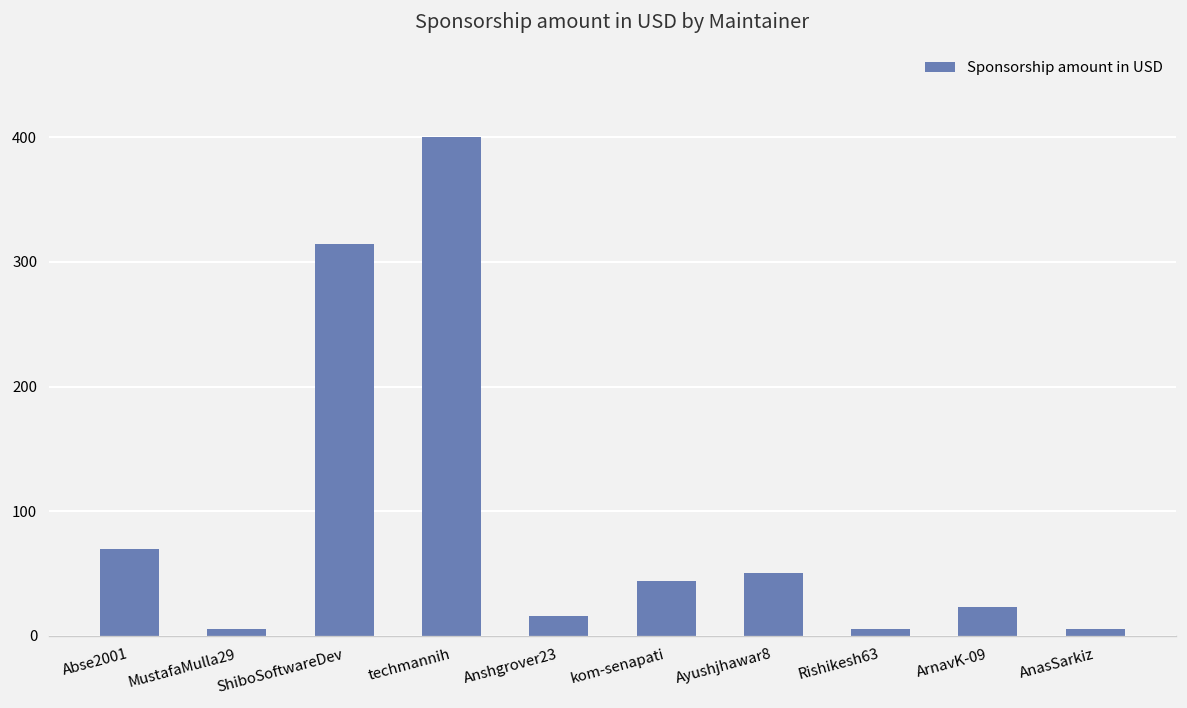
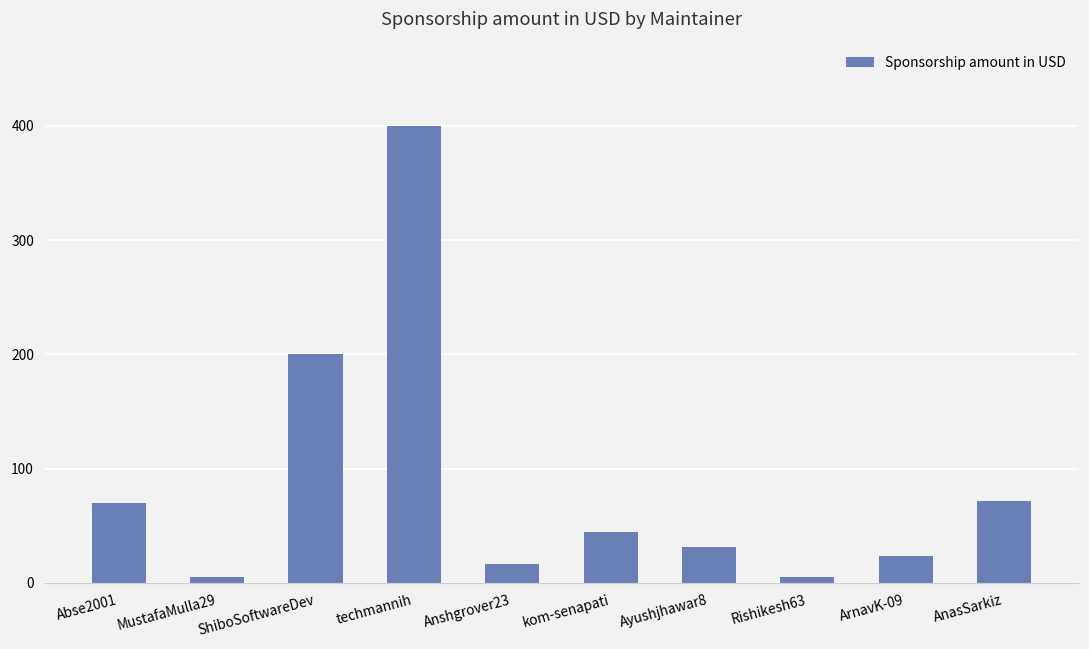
ShiboSoftwareDev: 314 -> 200
Ayushjhawar8: 50 -> 31
AnasSarkiz: 5 -> 72
